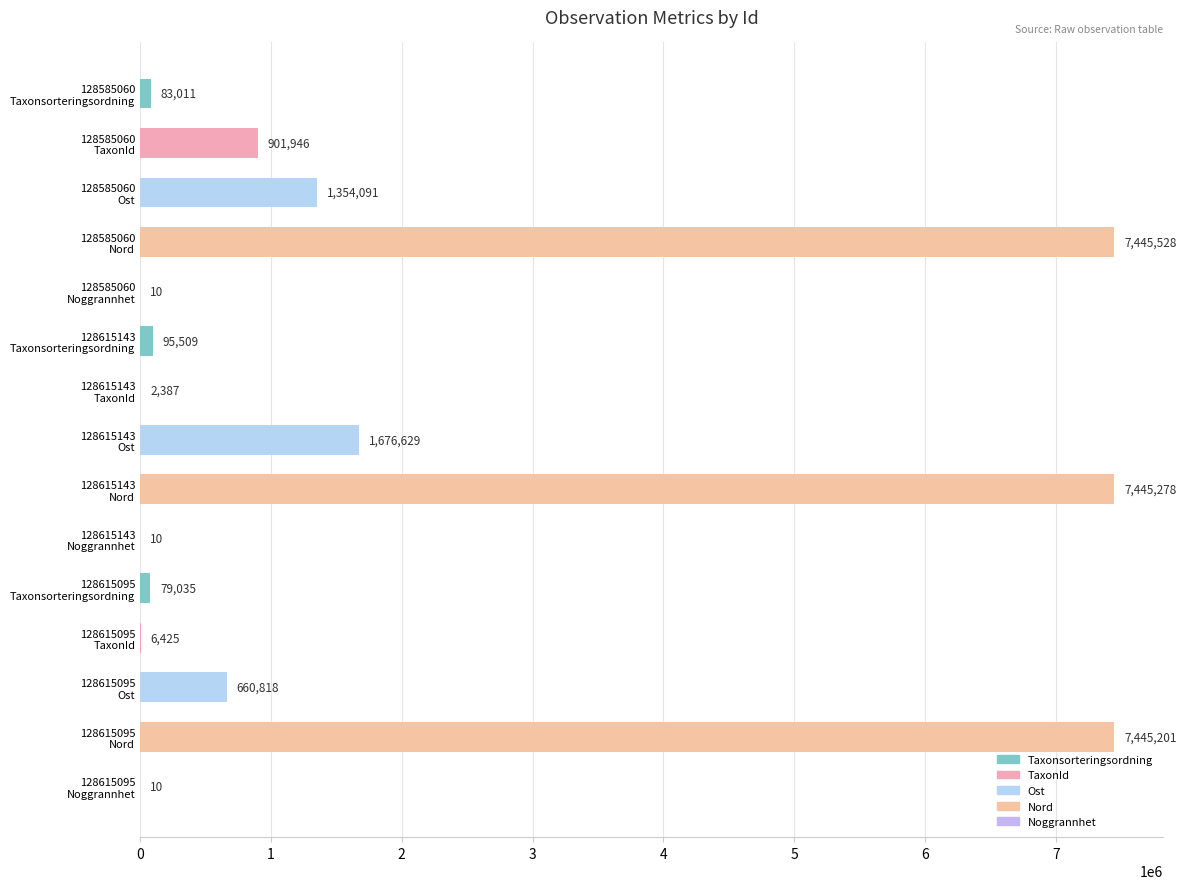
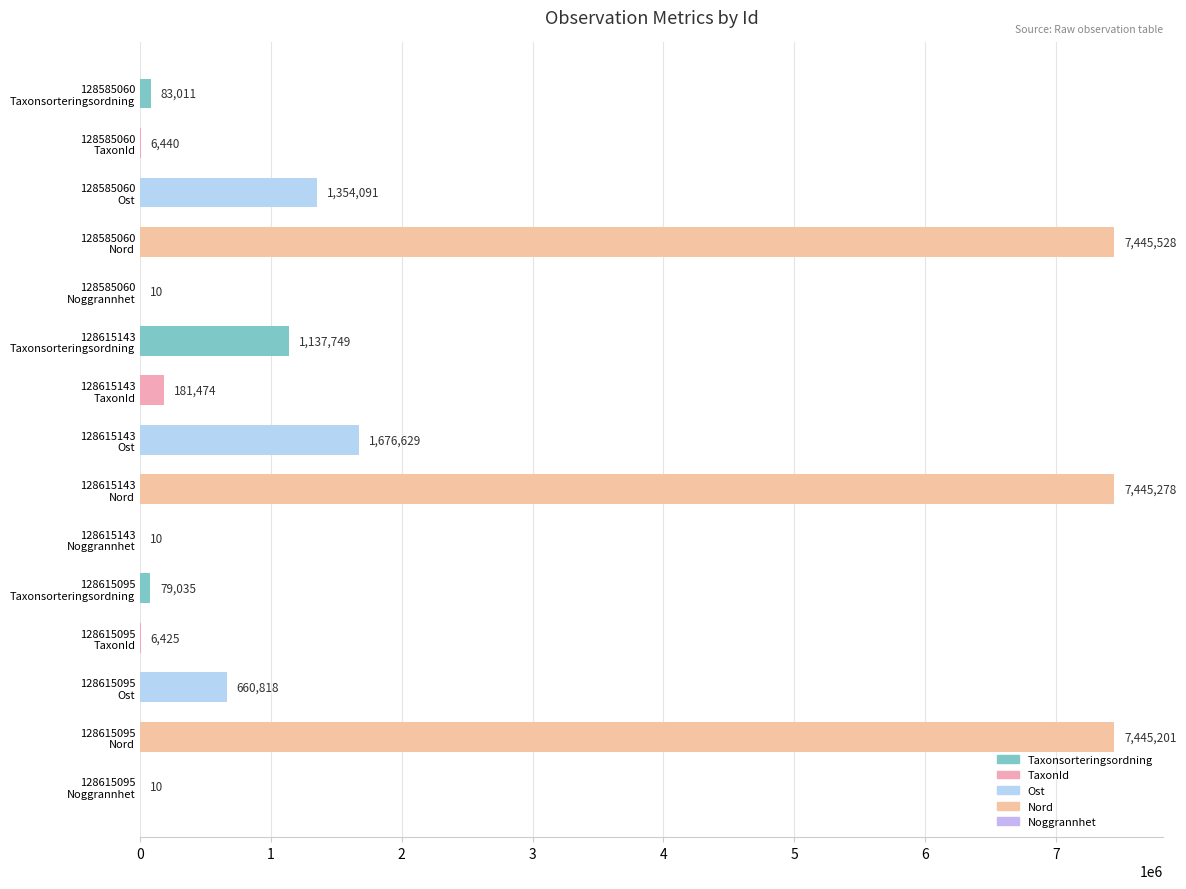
128585060 TaxonId: 901,946 -> 6,440
128615143 Taxonsorteringsordning: 95,509 -> 1,137,749
128615143 TaxonId: 2,387 -> 181,474
